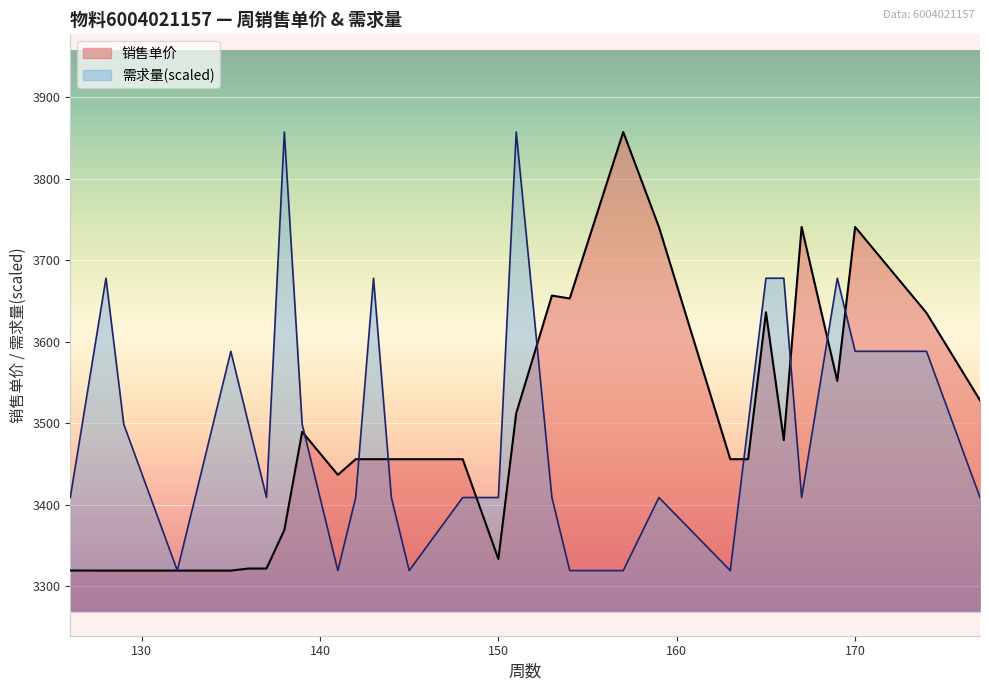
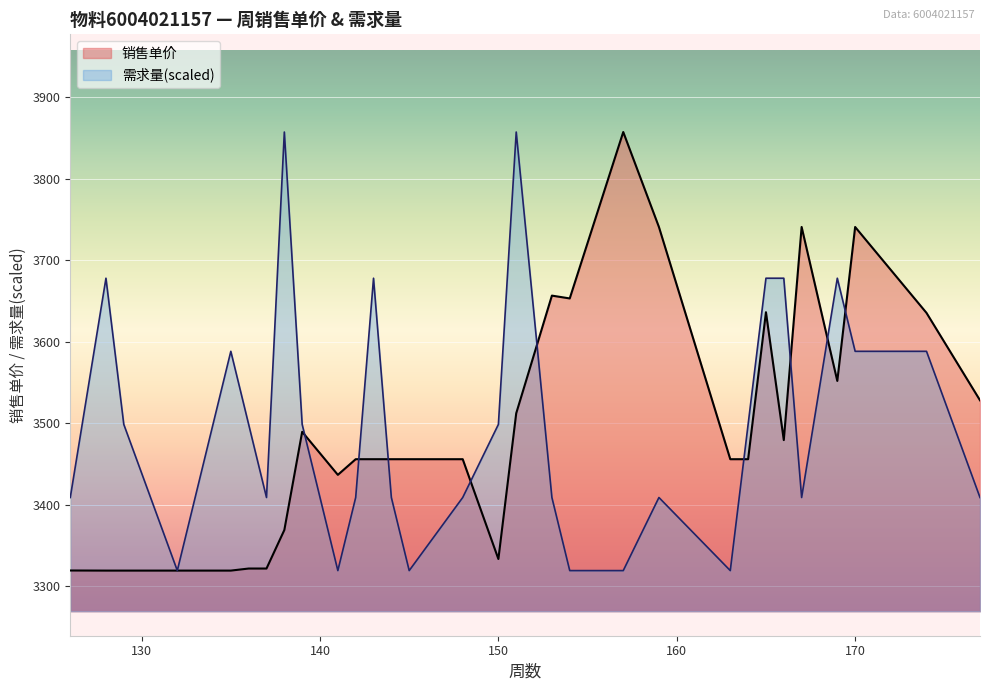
需求量(scaled), 150: 3410 -> 3500
